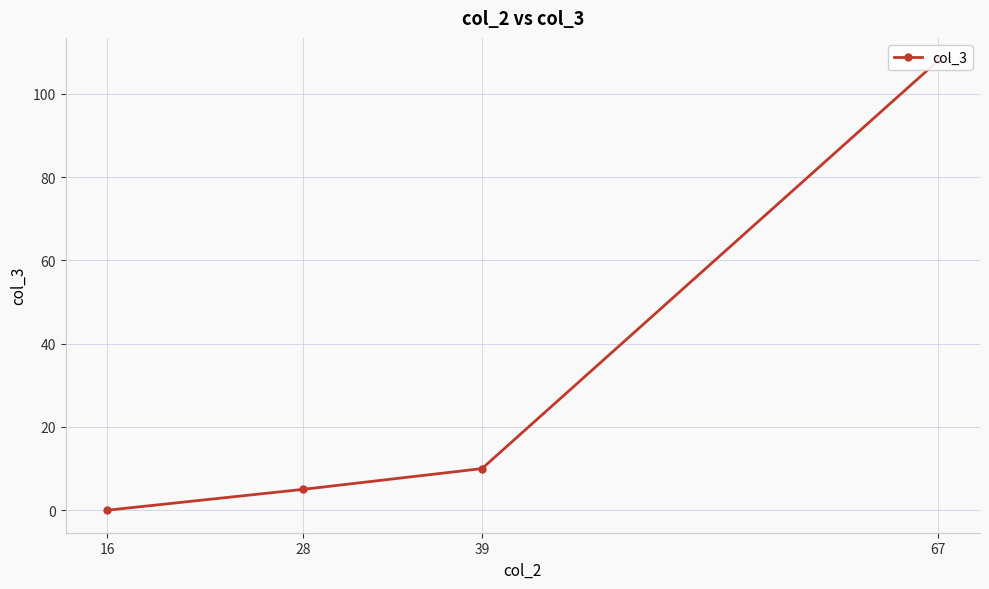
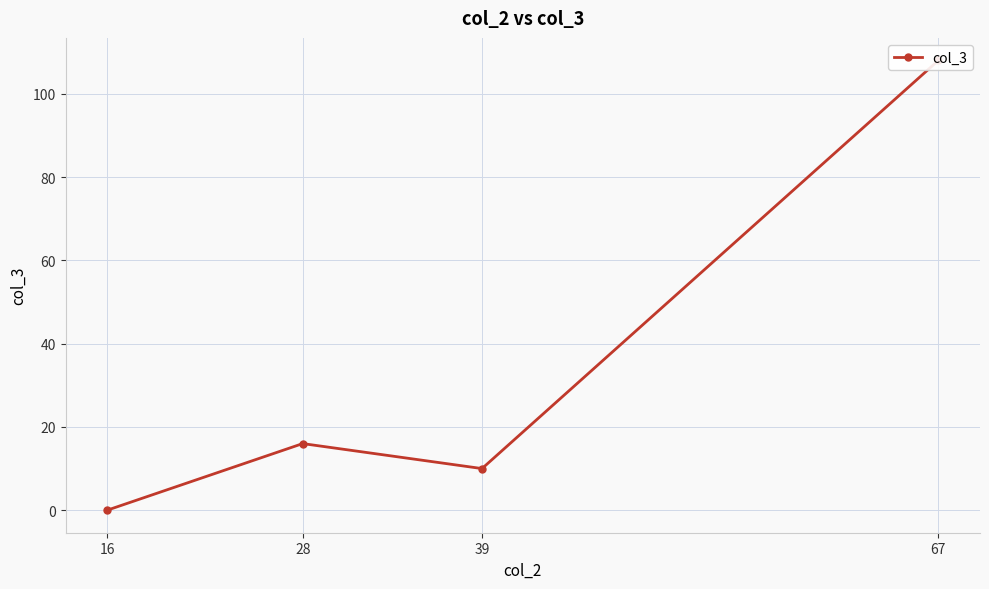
28: 5 -> 16
